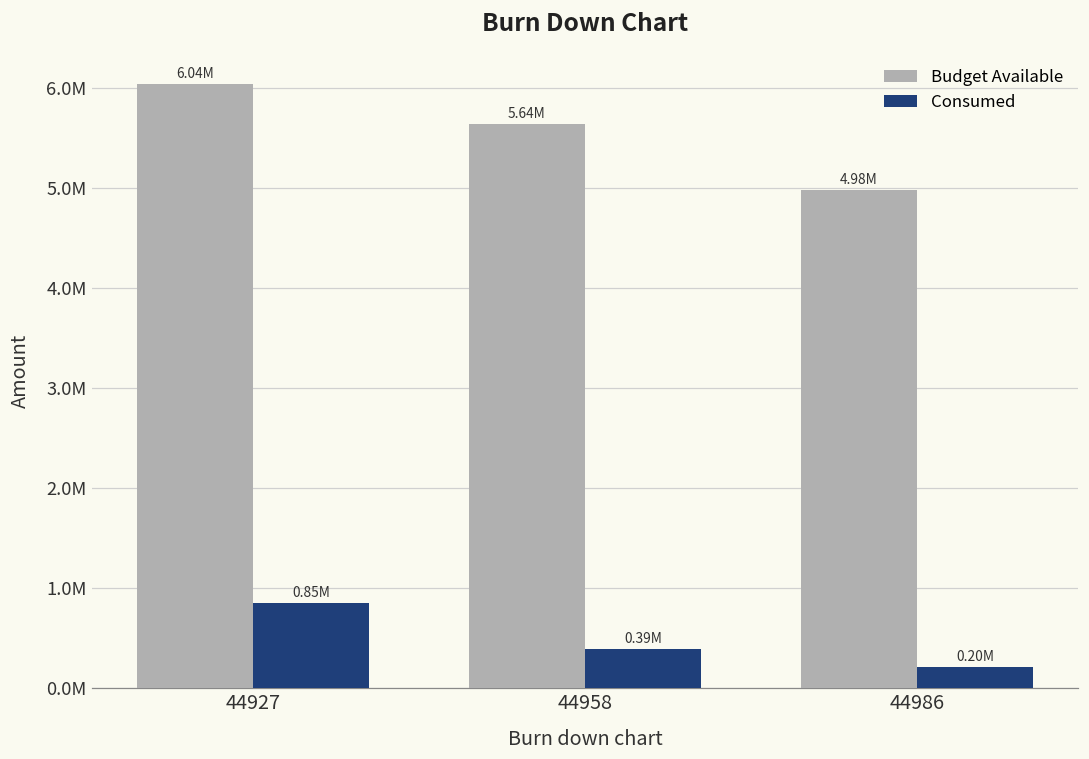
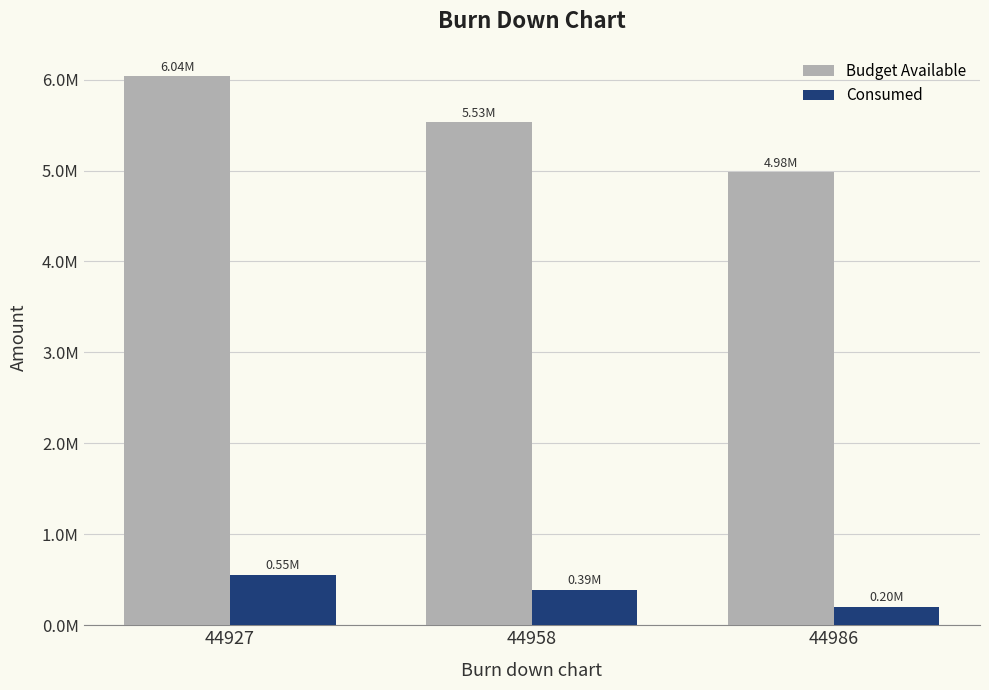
Consumed, 44927: 0.85M -> 0.55M
Budget Available, 44958: 5.64M -> 5.53M
